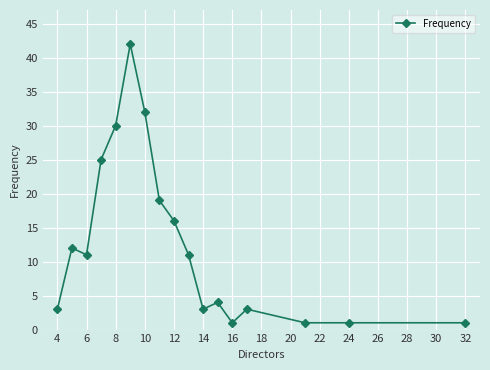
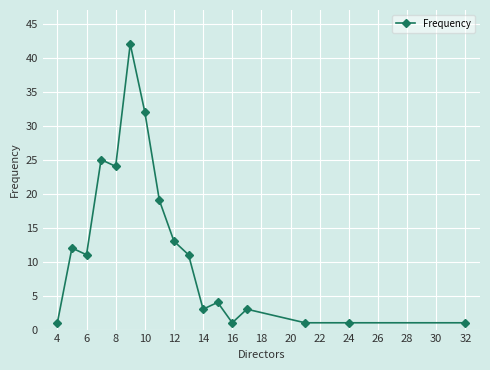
4: 3 -> 1
8: 30 -> 24
12: 16 -> 13
